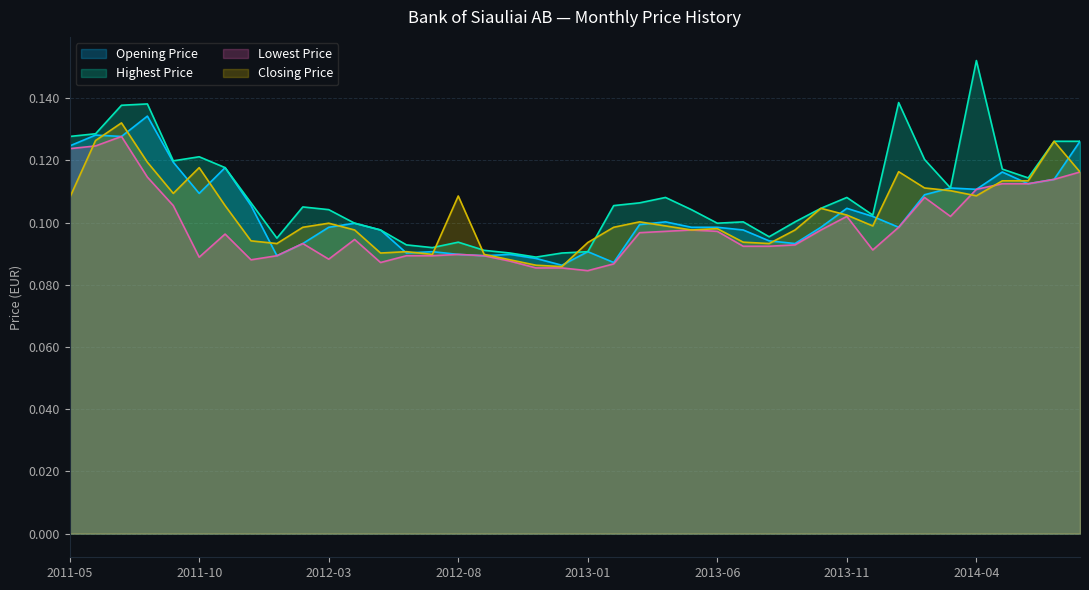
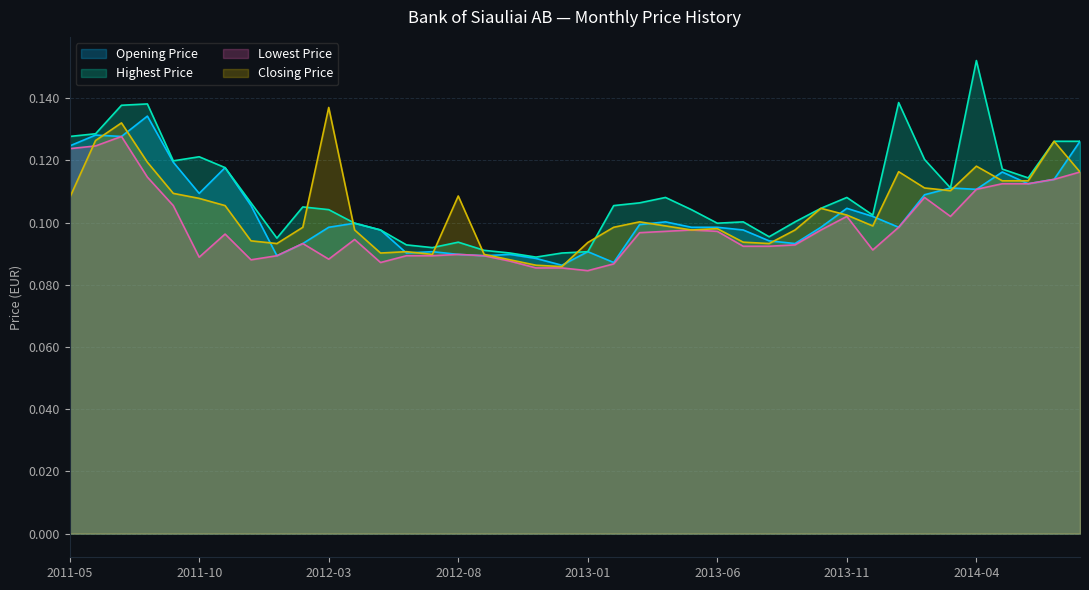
Closing Price, 2011-10: 0.118 -> 0.108
Closing Price, 2012-03: 0.100 -> 0.137
Closing Price, 2014-04: 0.109 -> 0.118
